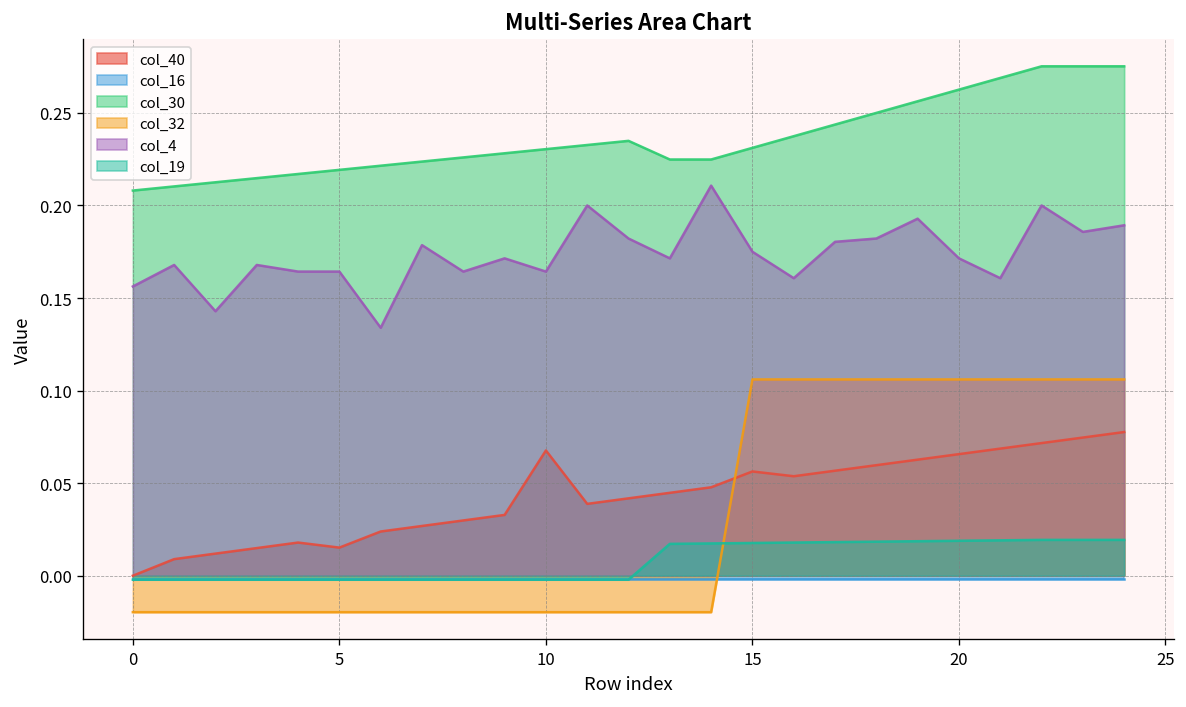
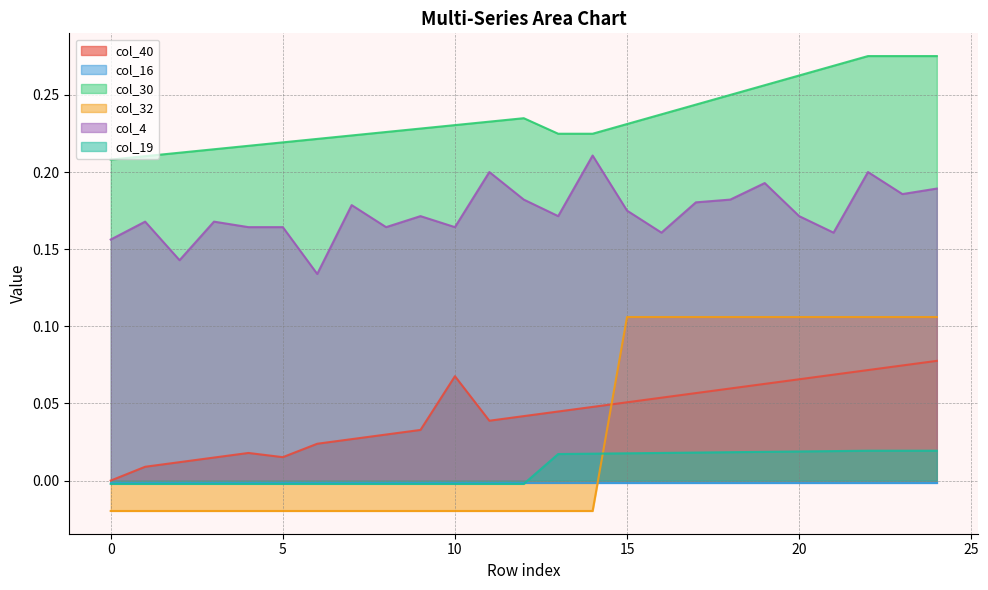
col_40, 15: 0.056 -> 0.051
